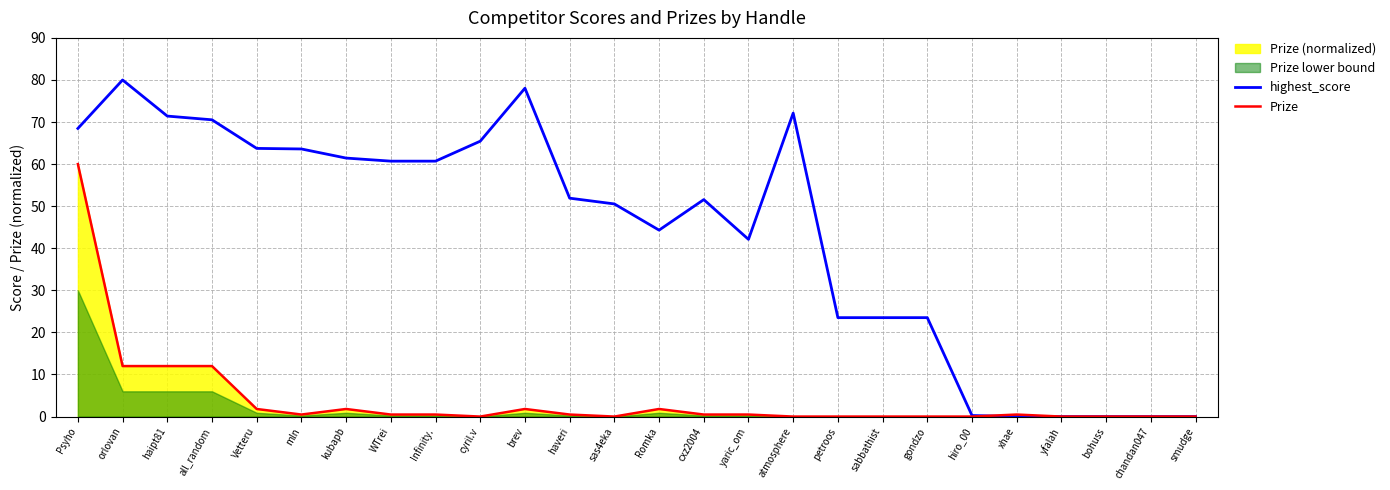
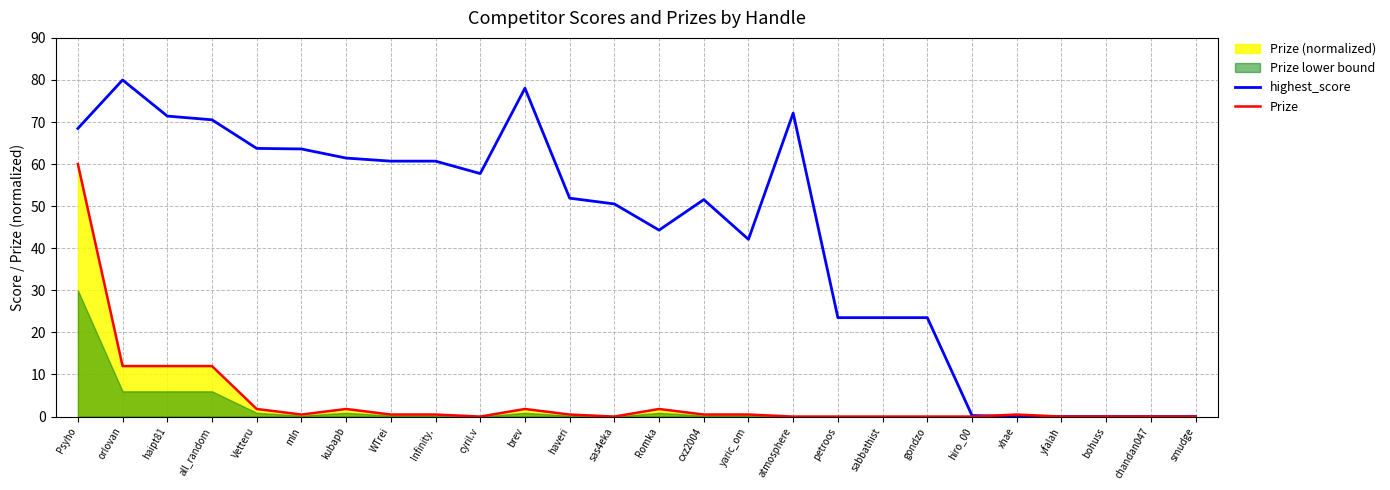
highest_score, cyril.v: 65 -> 58
